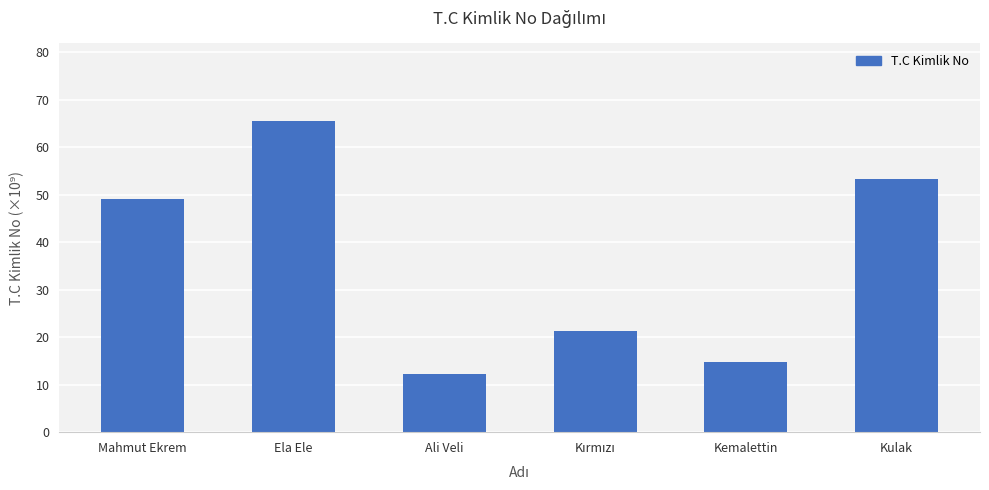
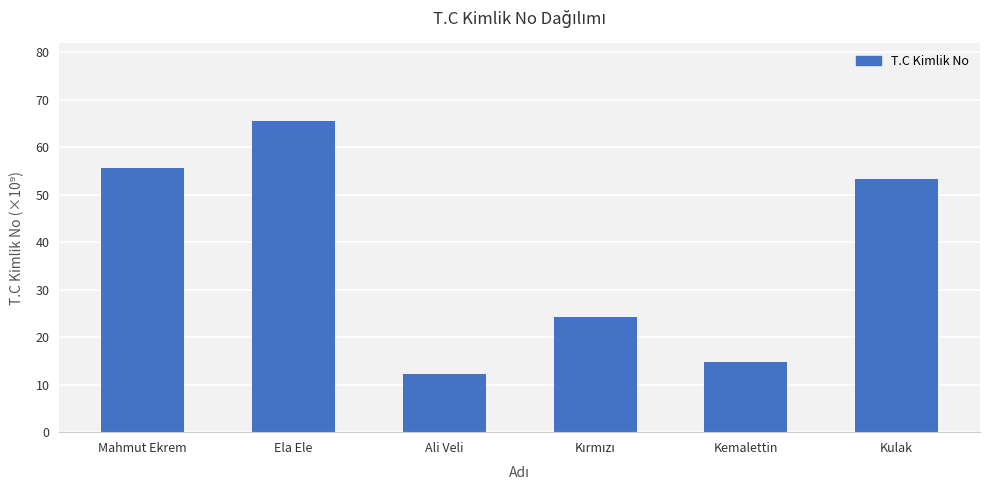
Mahmut Ekrem: 49 -> 56
Kırmızı: 21 -> 24
